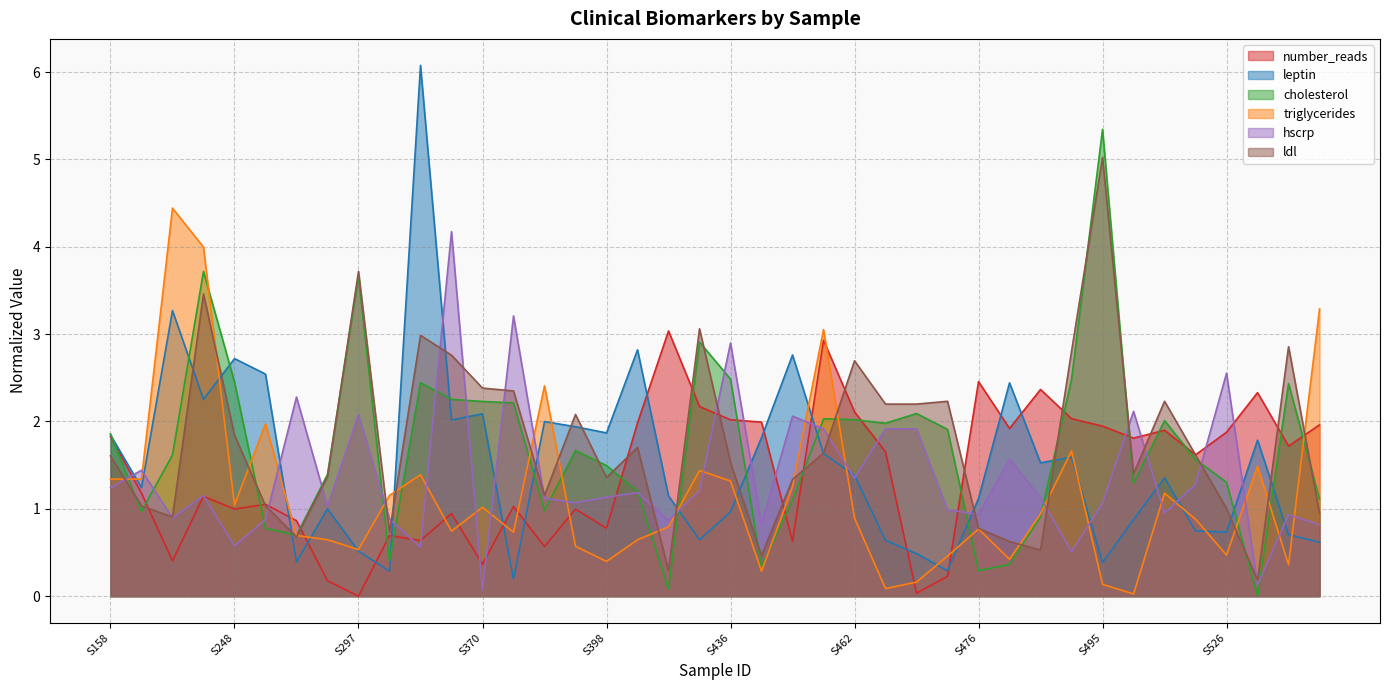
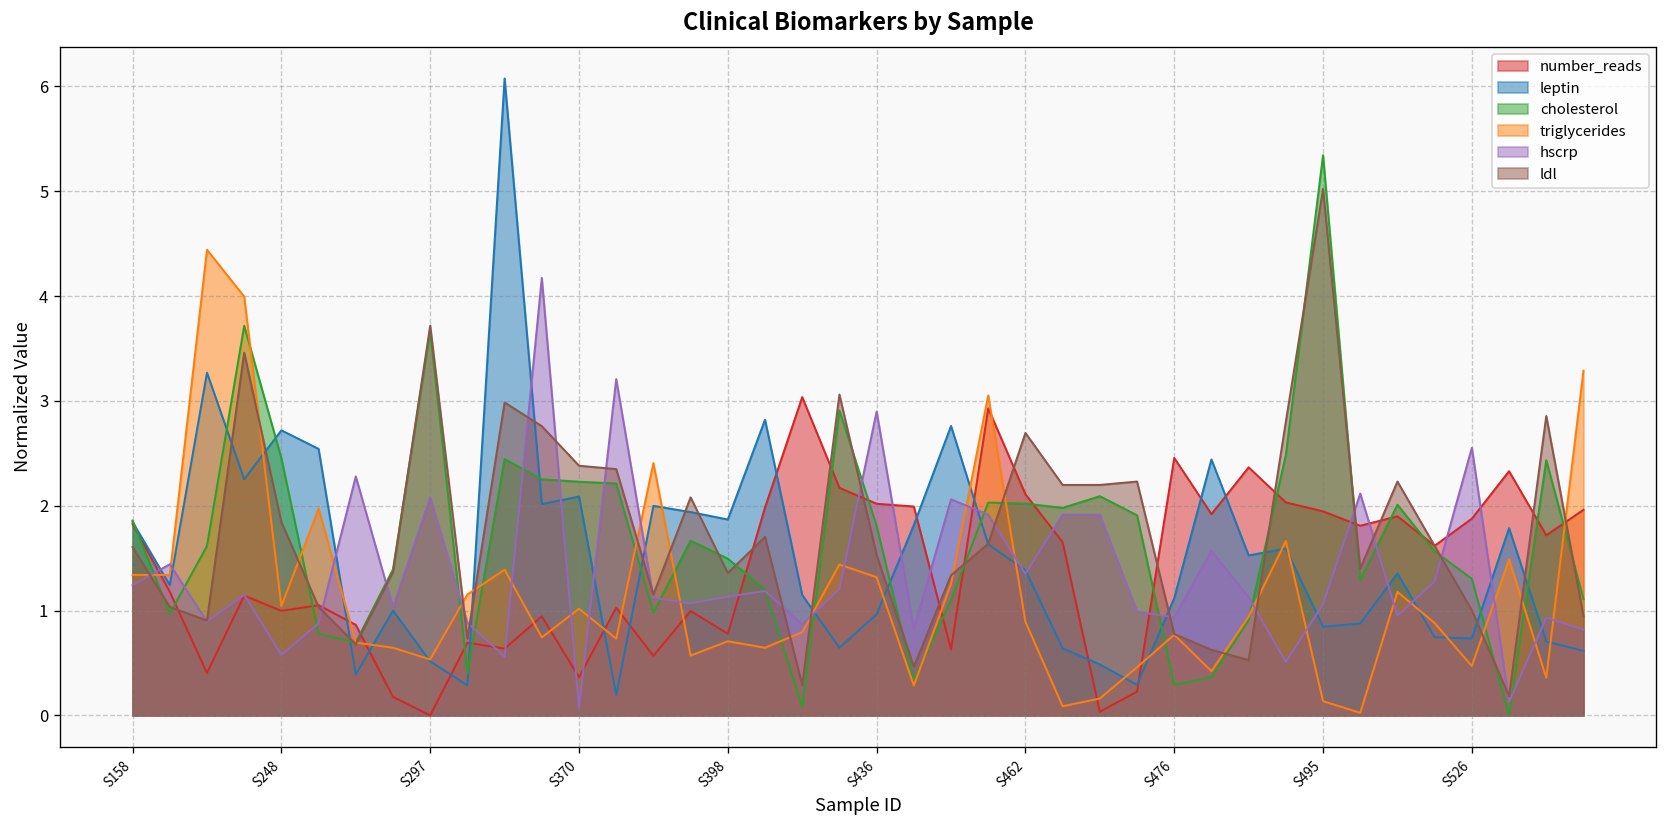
triglycerides, S398: 0.4 -> 0.7
cholesterol, S436: 2.5 -> 1.8
leptin, S495: 0.4 -> 0.8
